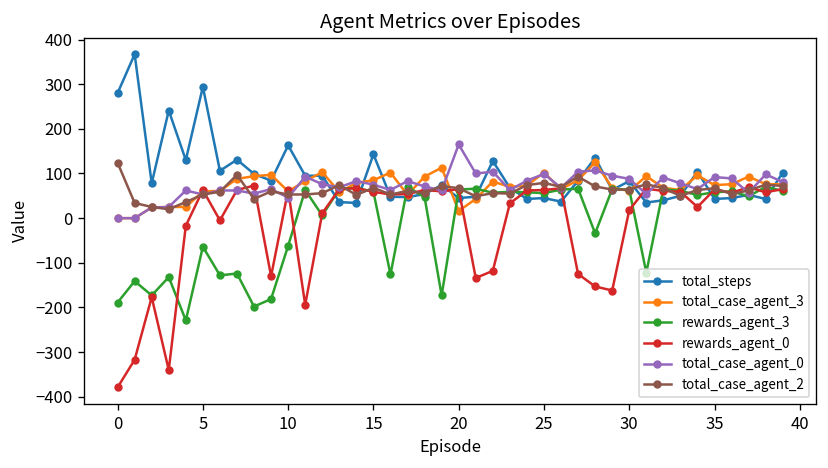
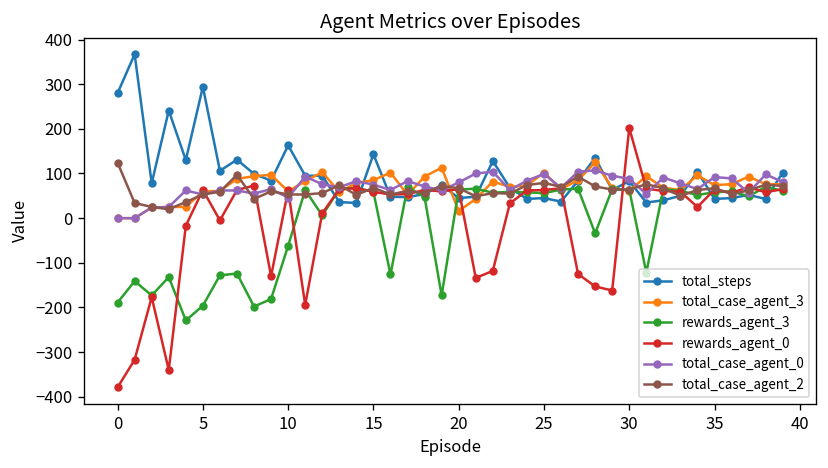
rewards_agent_3, 5: -60 -> -200
total_case_agent_0, 20: 170 -> 80
rewards_agent_0, 30: 20 -> 200
